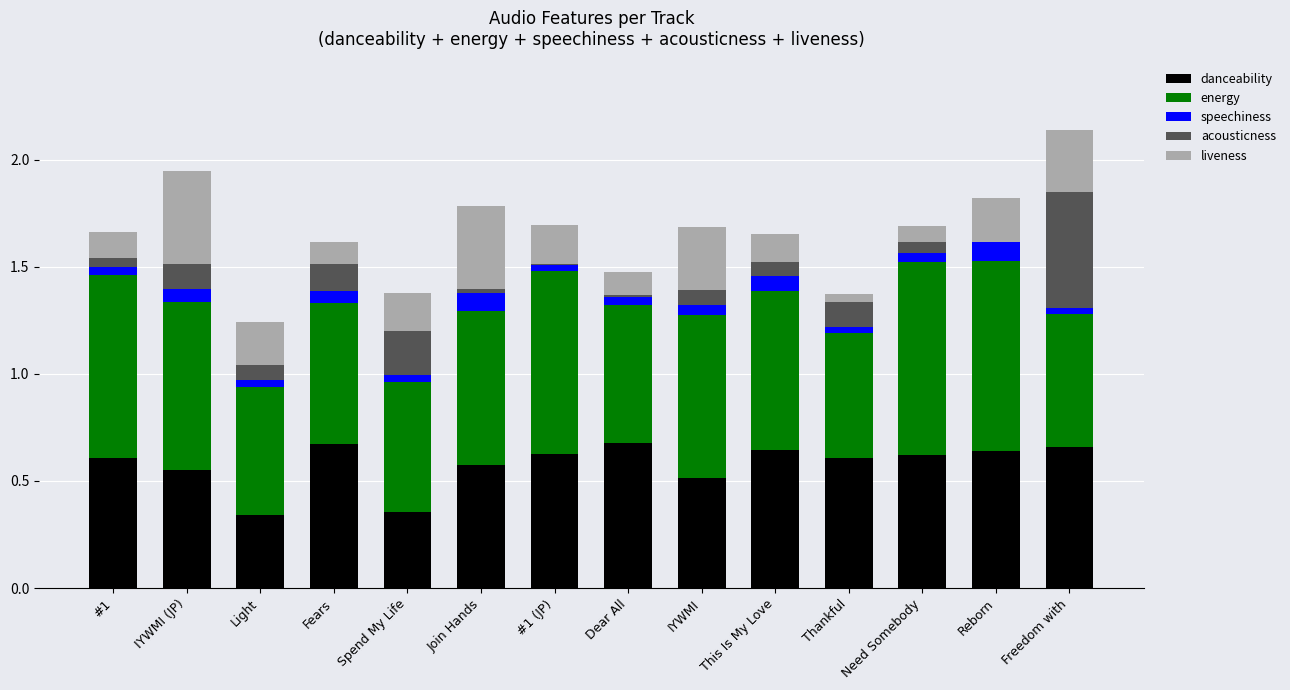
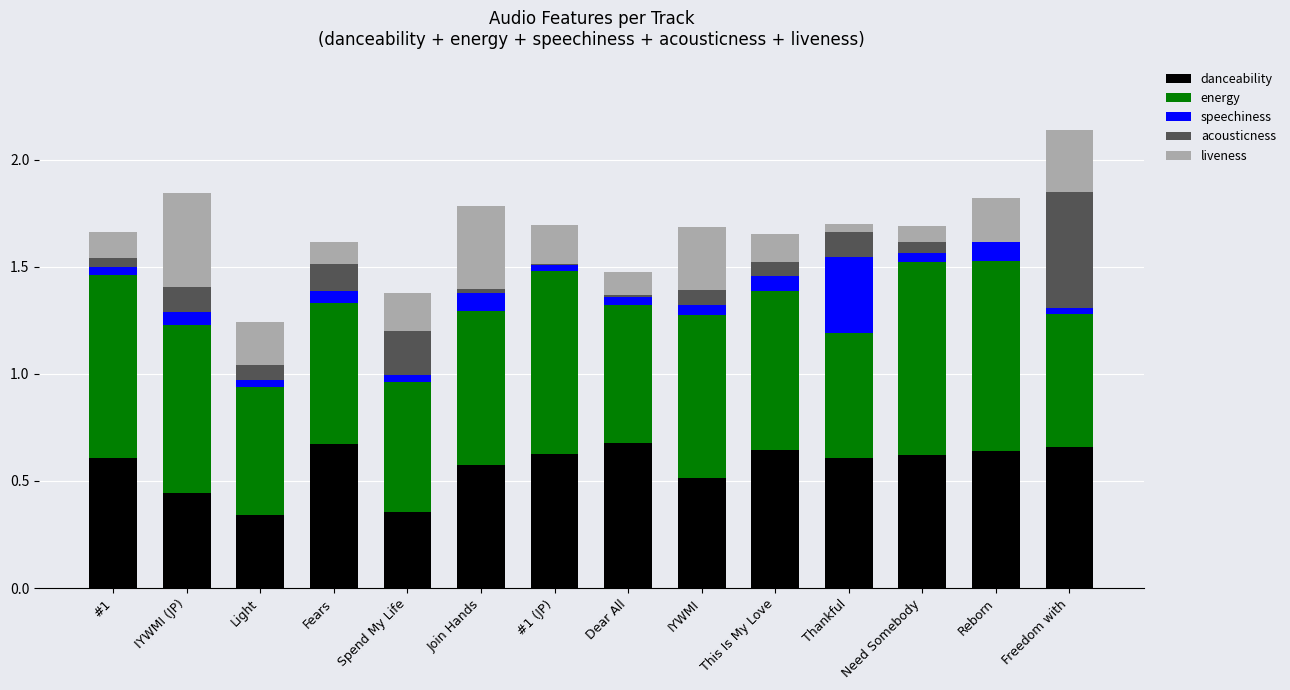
danceability, IYWMI (JP): 0.55 -> 0.44
speechiness, Thankful: 0.03 -> 0.35
